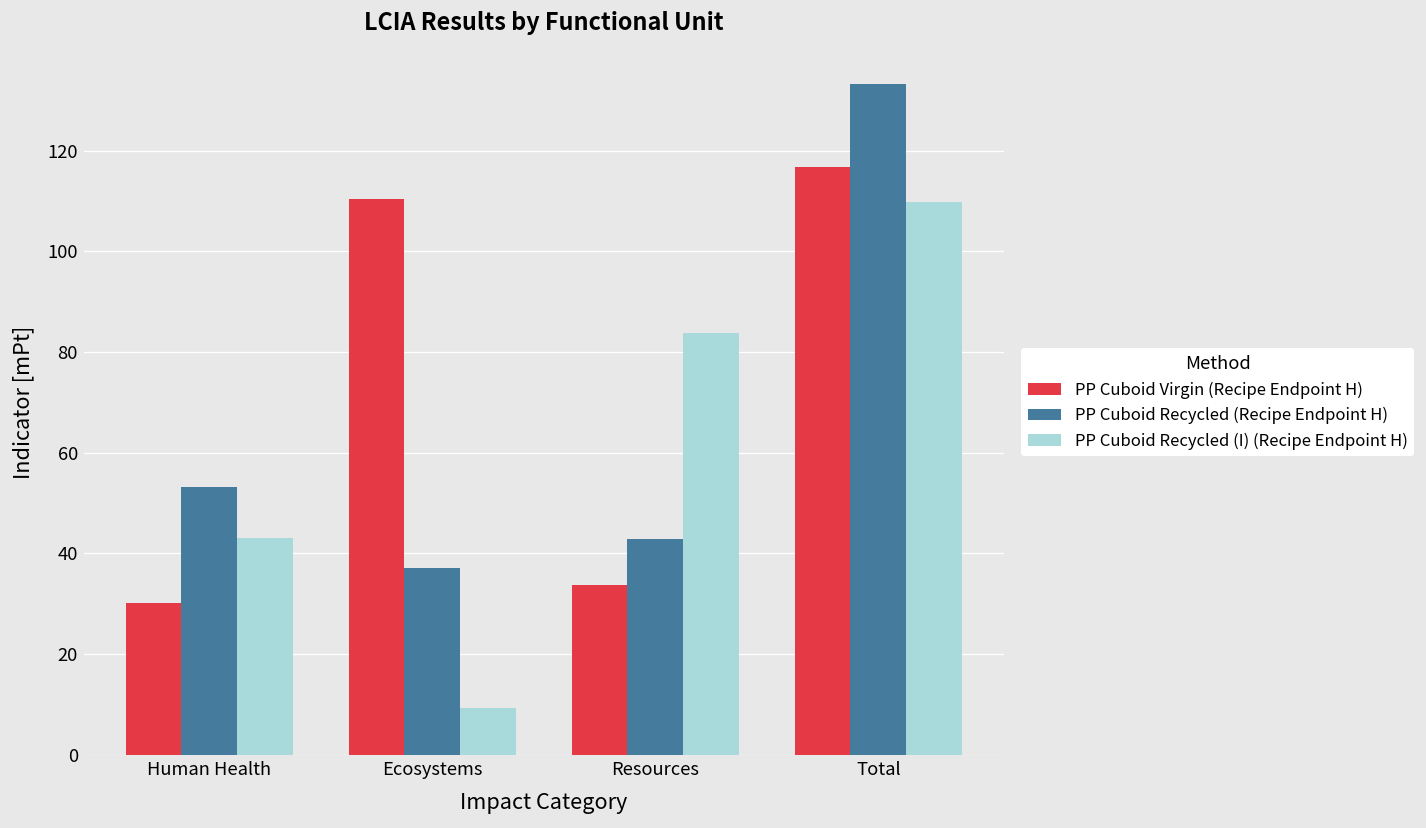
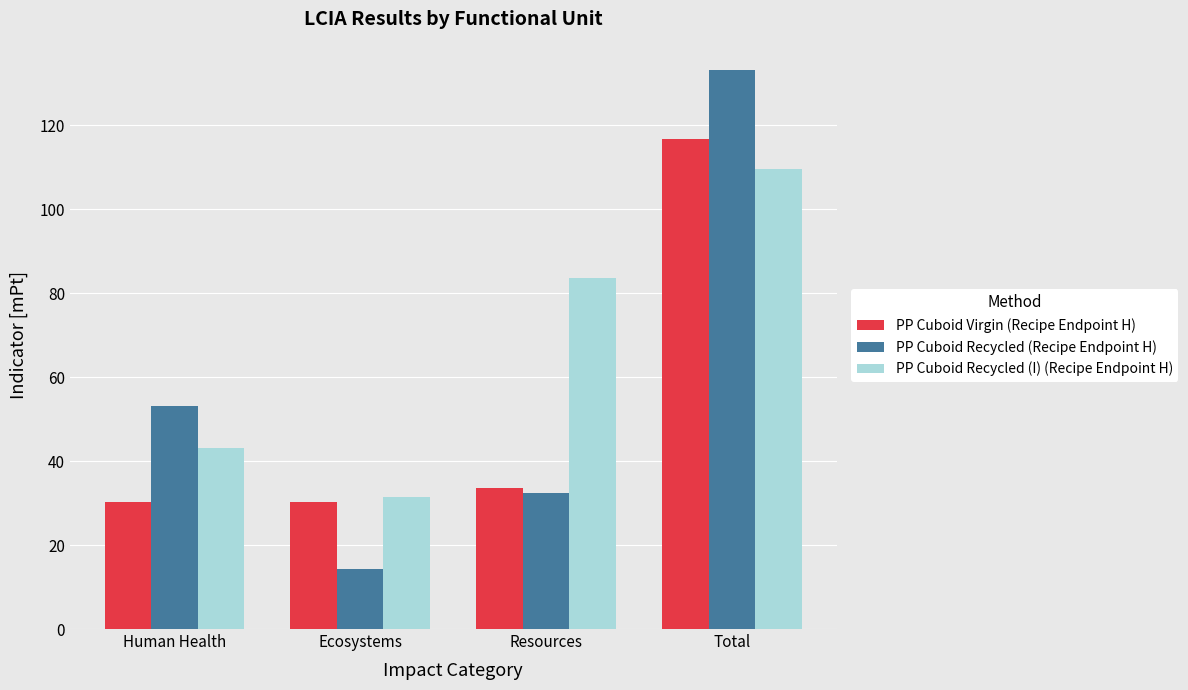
PP Cuboid Virgin (Recipe Endpoint H), Ecosystems: 110 -> 30
PP Cuboid Recycled (Recipe Endpoint H), Ecosystems: 37 -> 14
PP Cuboid Recycled (I) (Recipe Endpoint H), Ecosystems: 9 -> 31
PP Cuboid Recycled (Recipe Endpoint H), Resources: 43 -> 32
